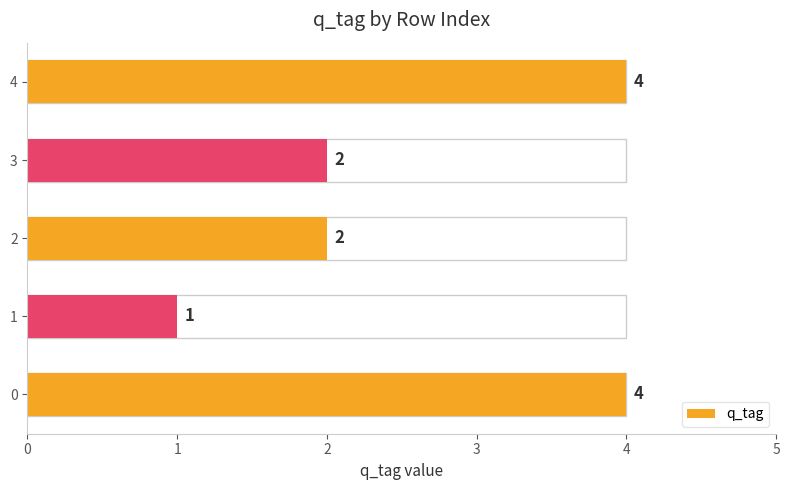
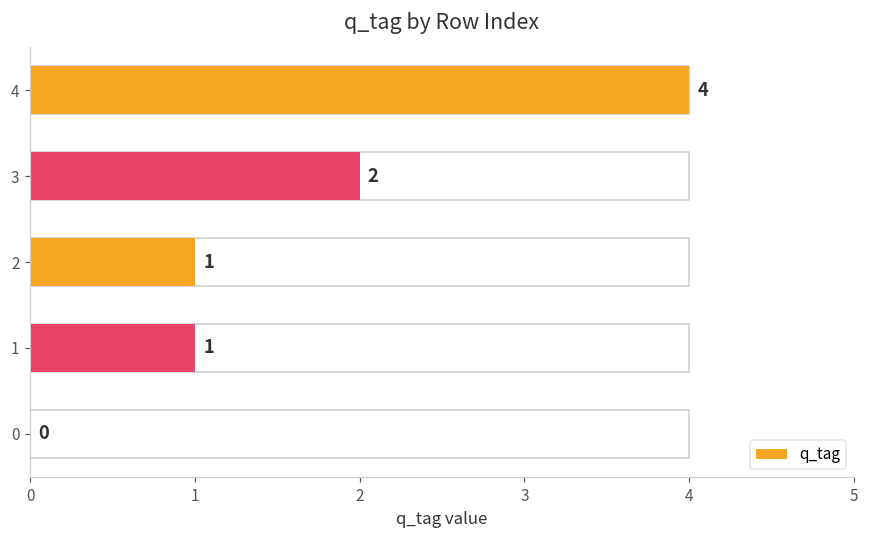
2: 2 -> 1
0: 4 -> 0
